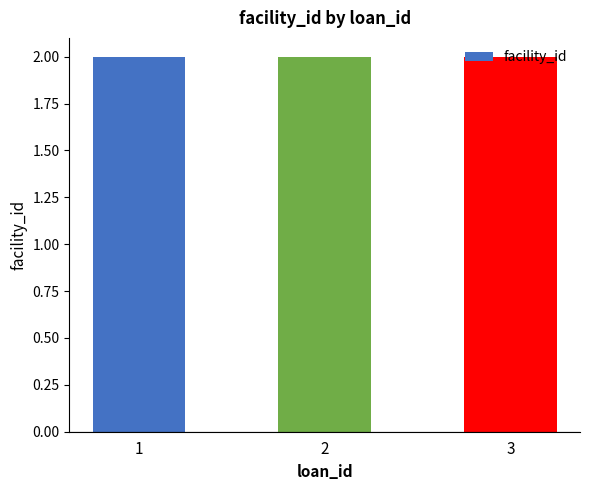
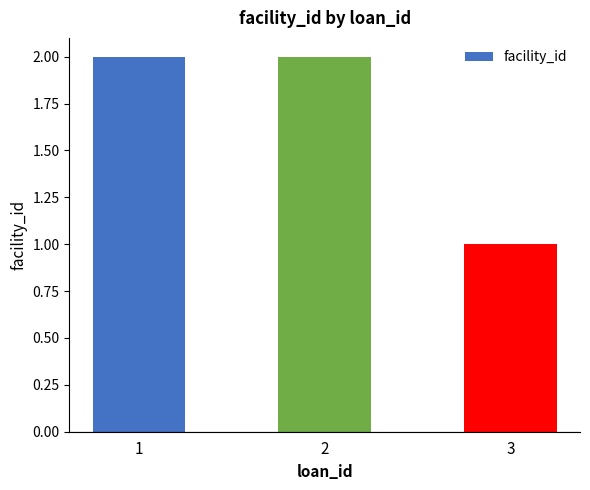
3: 2 -> 1
